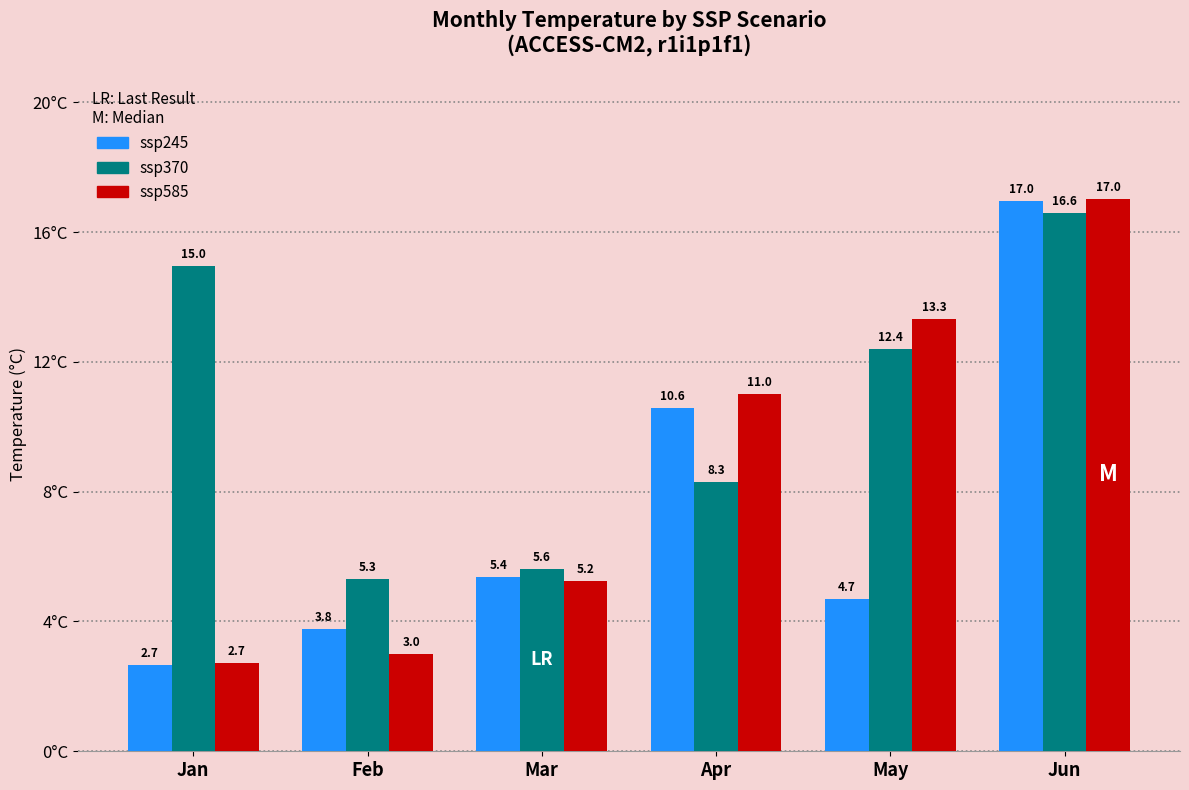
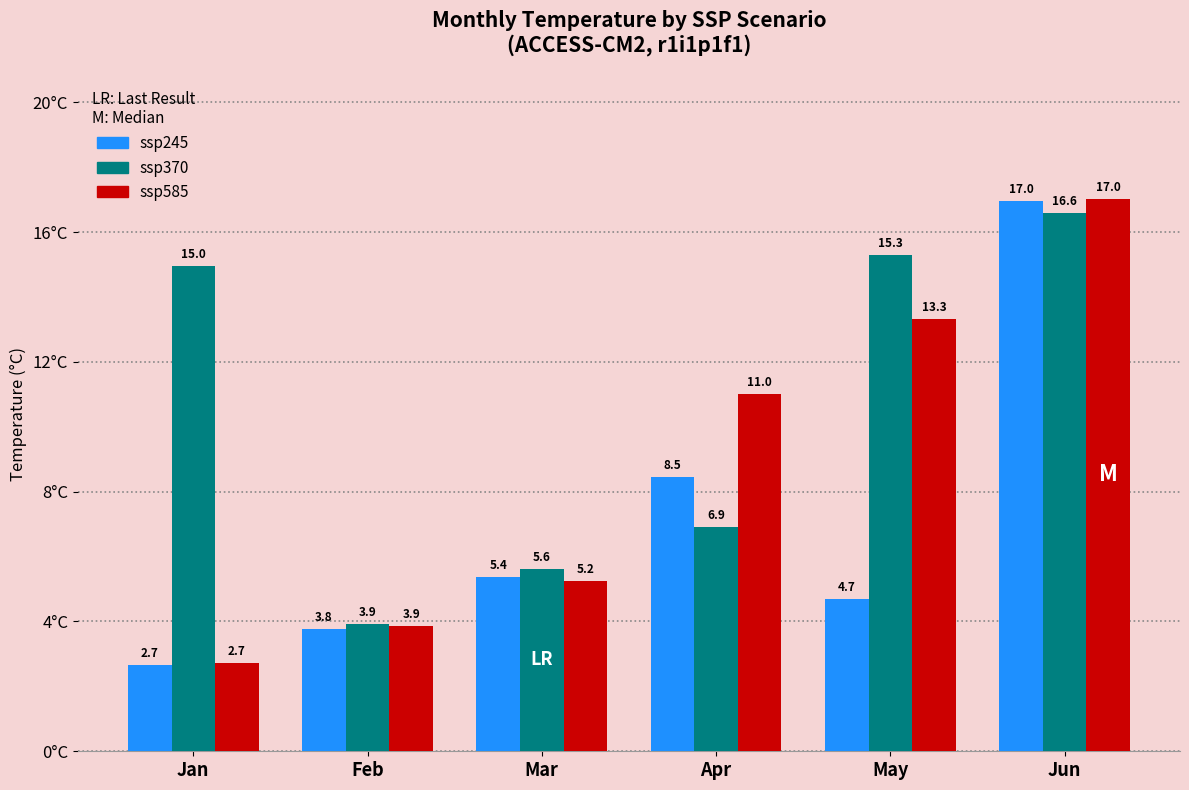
ssp370, Feb: 5.3 -> 3.9
ssp585, Feb: 3.0 -> 3.9
ssp245, Apr: 10.6 -> 8.5
ssp370, Apr: 8.3 -> 6.9
ssp370, May: 12.4 -> 15.3
